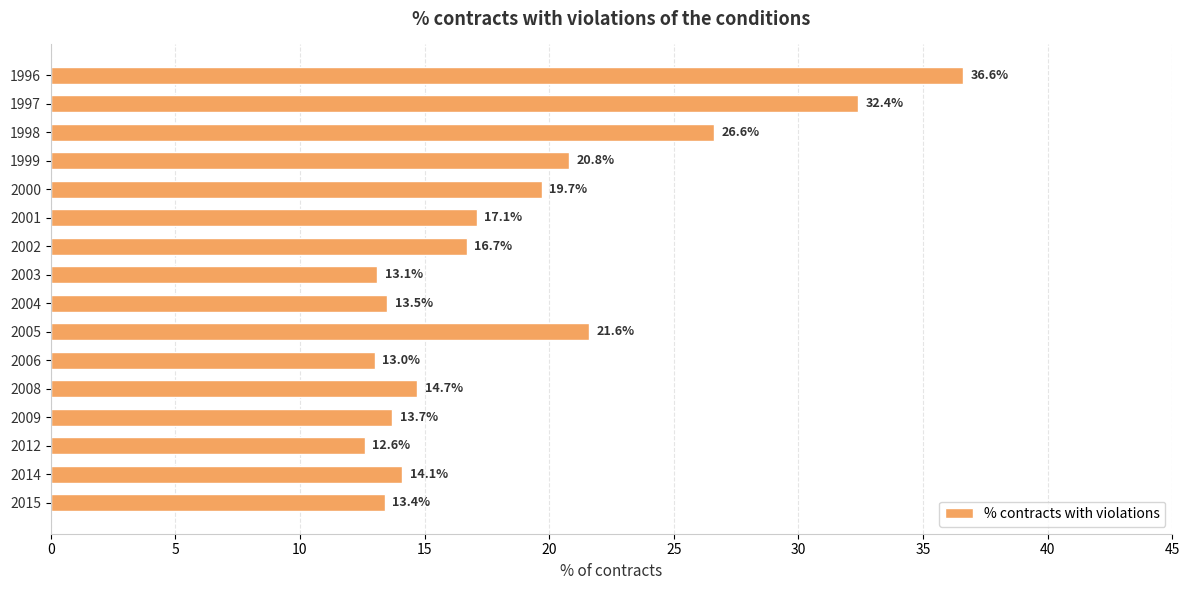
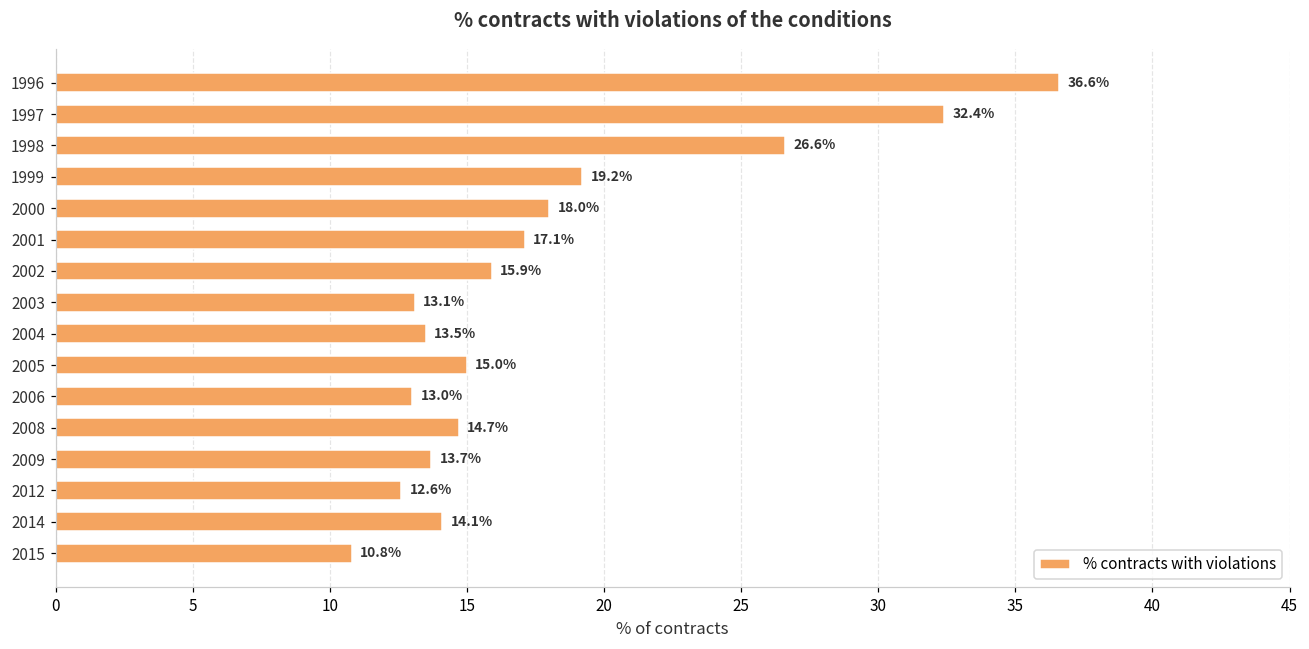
1999: 20.8% -> 19.2%
2000: 19.7% -> 18.0%
2002: 16.7% -> 15.9%
2005: 21.6% -> 15.0%
2015: 13.4% -> 10.8%
